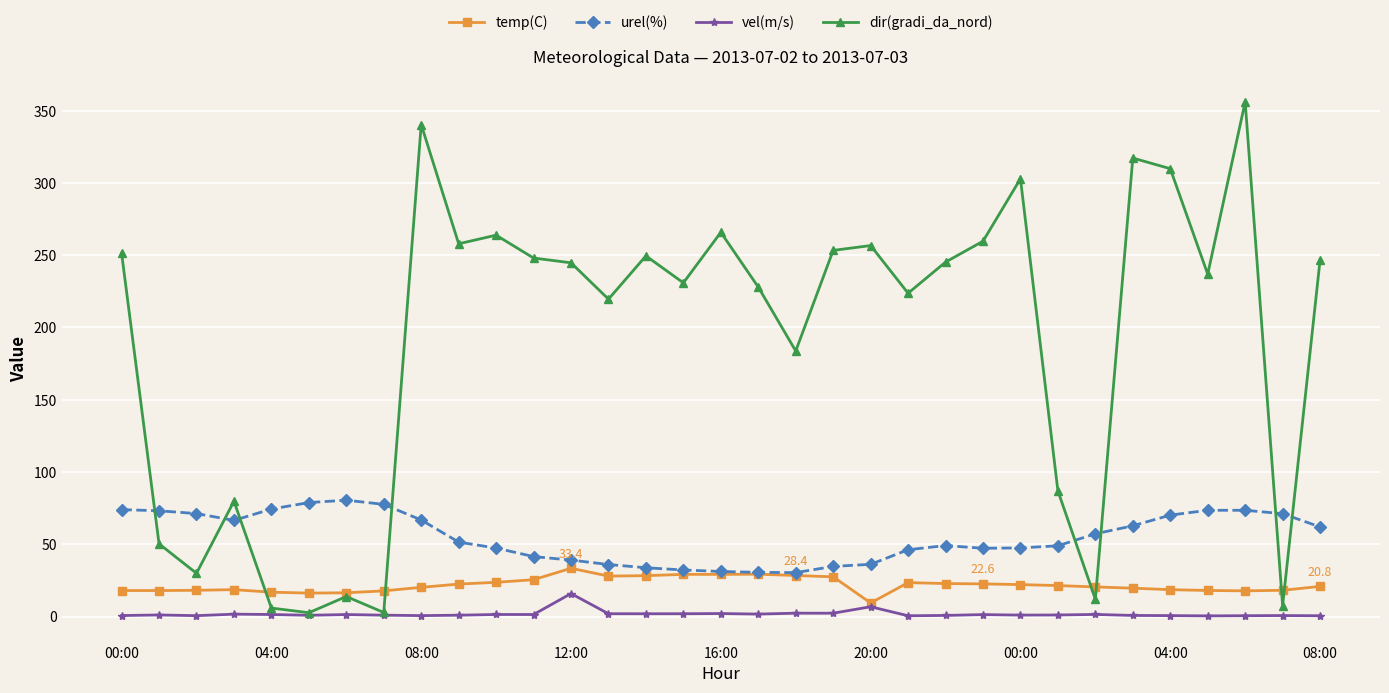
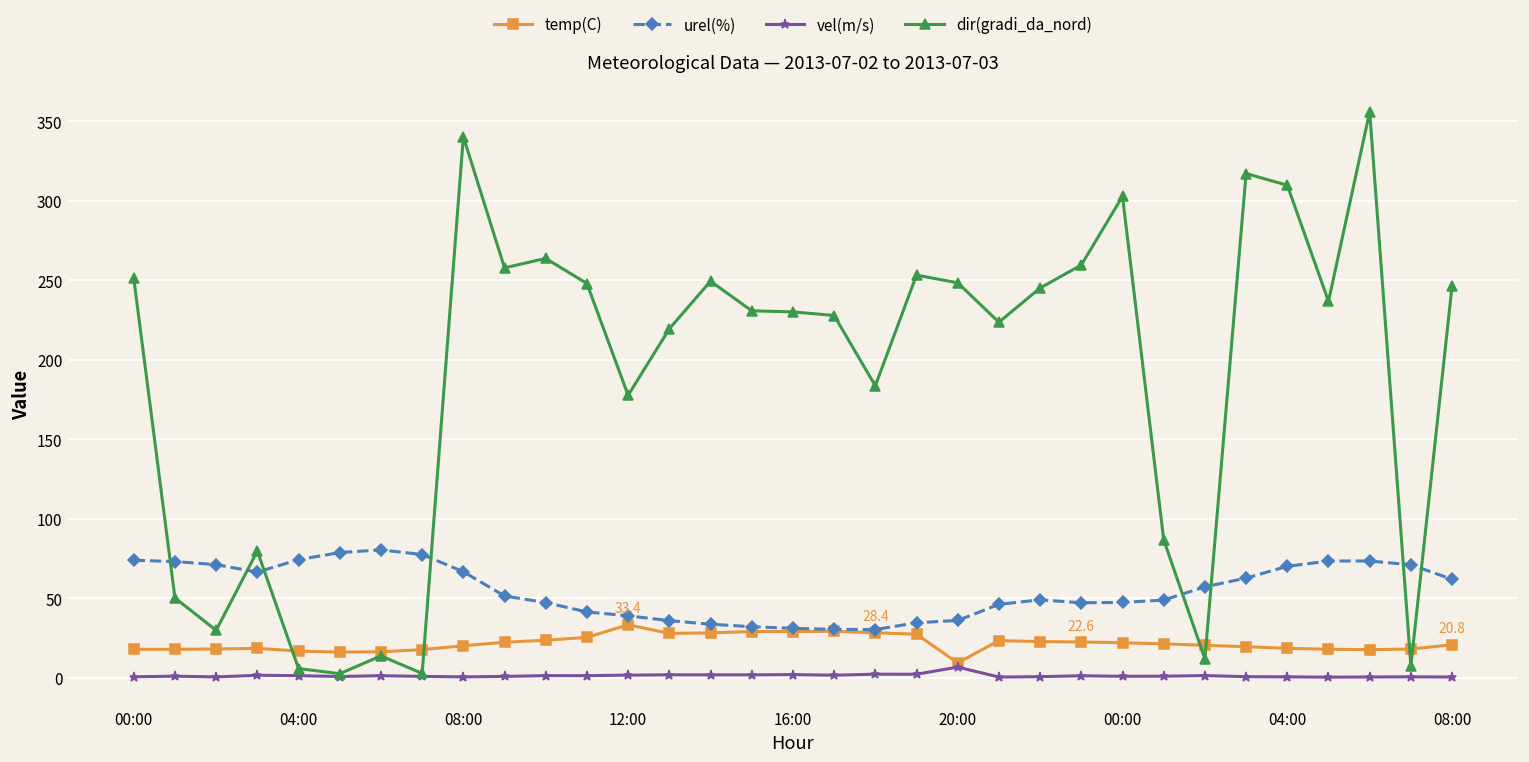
vel(m/s), 12:00: 16 -> 2
dir(gradi_da_nord), 12:00: 245 -> 178
dir(gradi_da_nord), 16:00: 266 -> 230
dir(gradi_da_nord), 20:00: 257 -> 249
